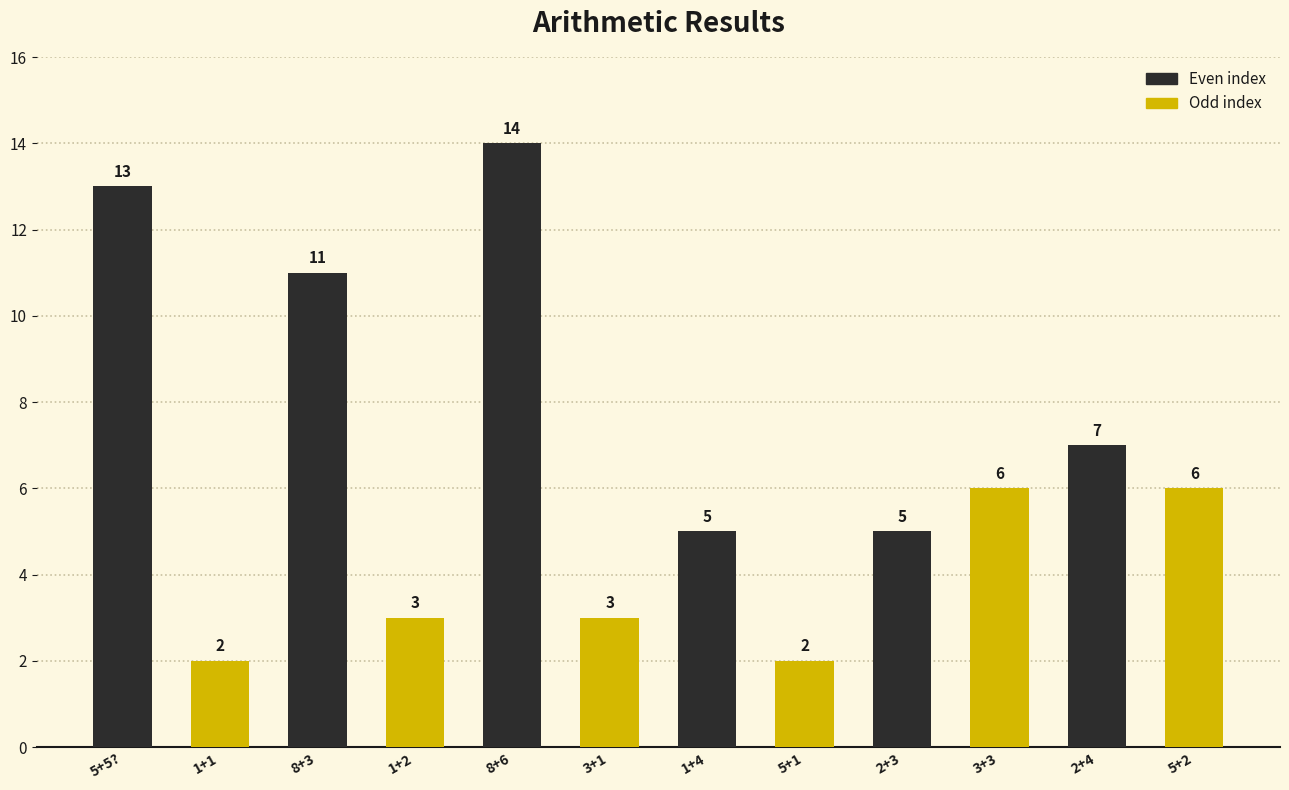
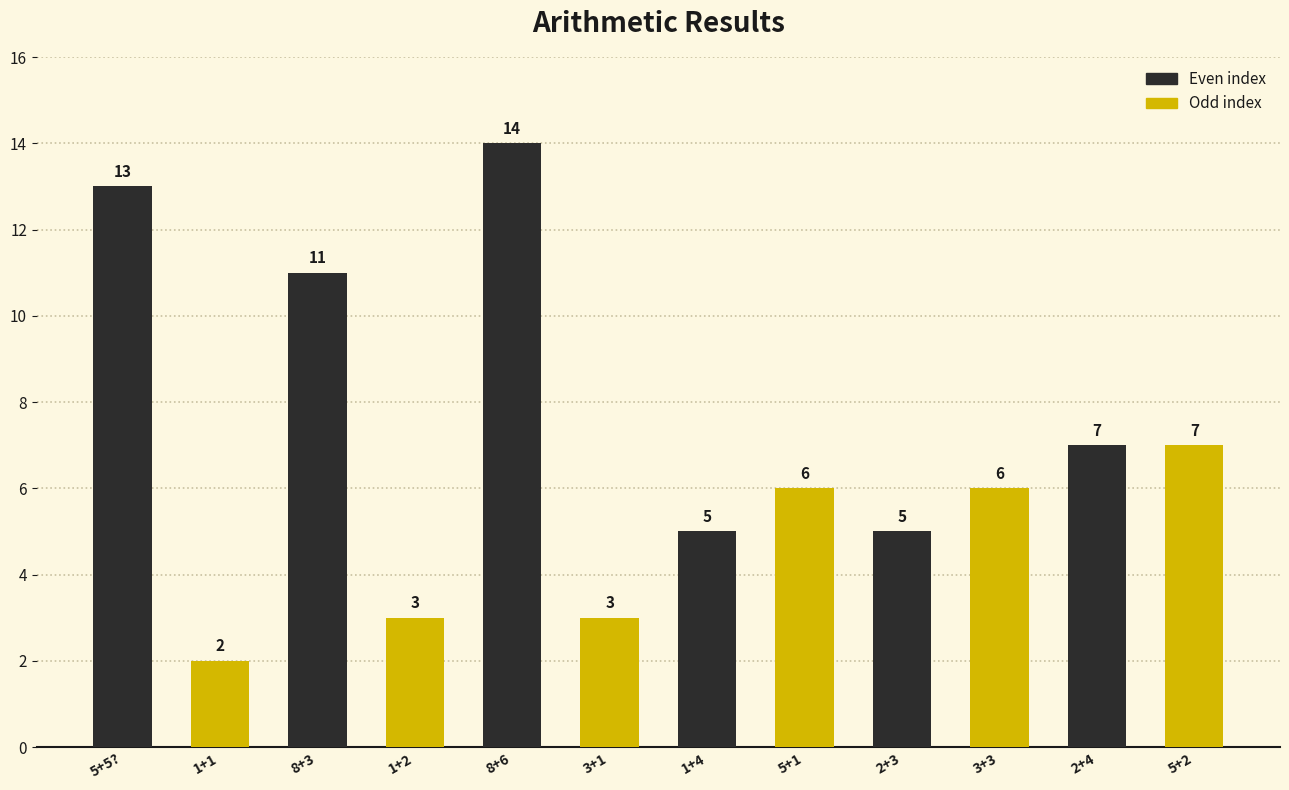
5+1: 2 -> 6
5+2: 6 -> 7
